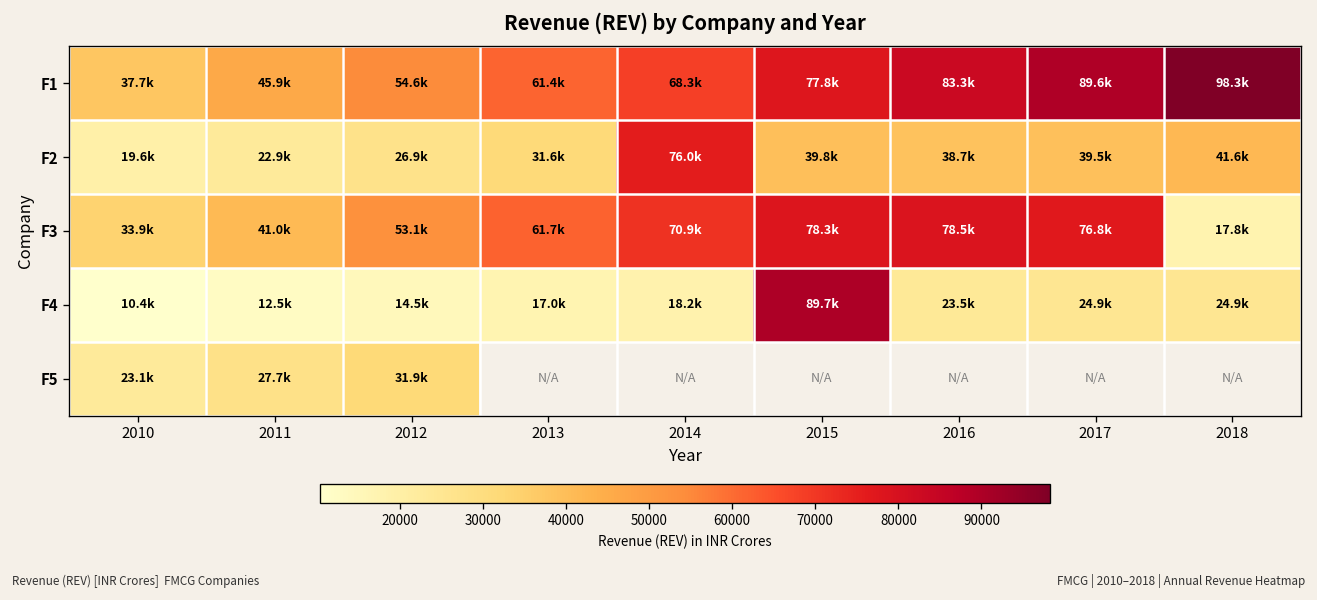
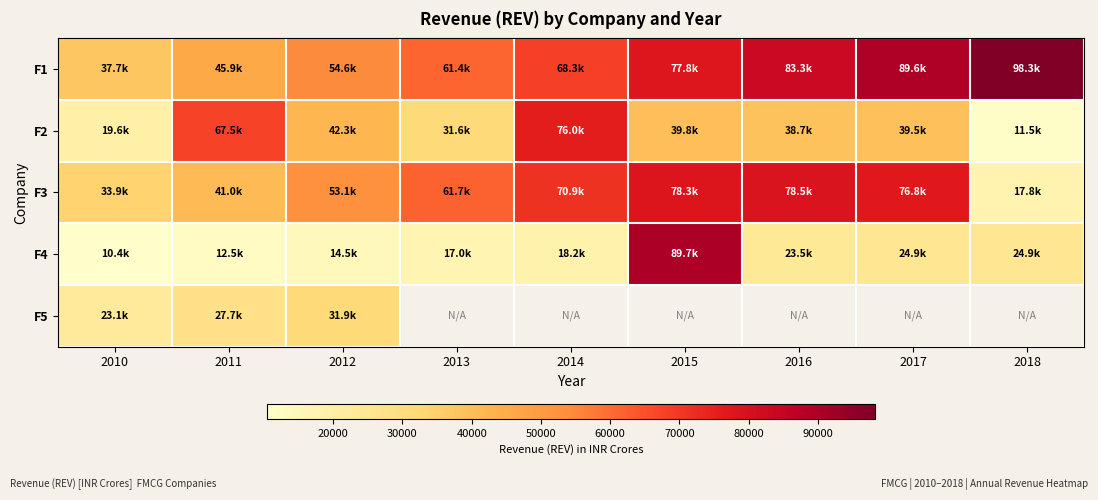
F2, 2011: 22.9k -> 67.5k
F2, 2012: 26.9k -> 42.3k
F2, 2018: 41.6k -> 11.5k
